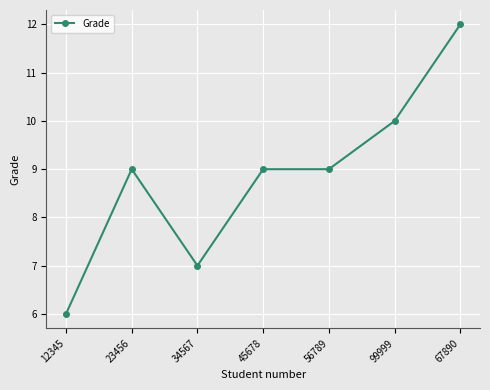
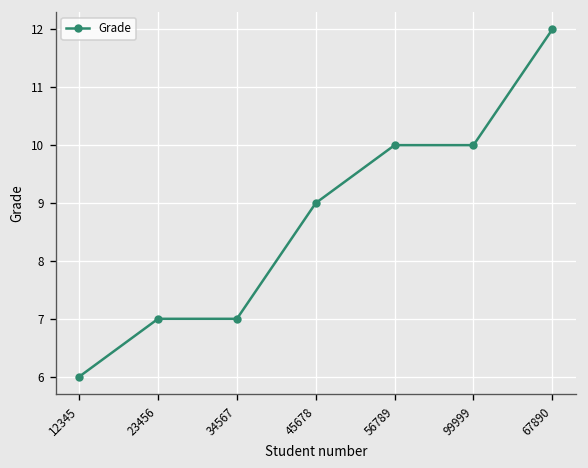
23456: 9 -> 7
56789: 9 -> 10
